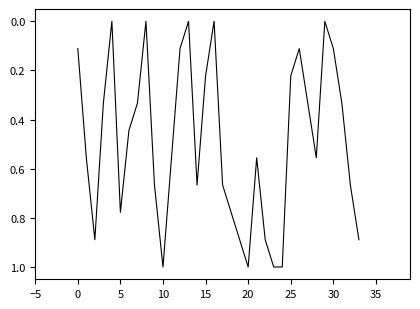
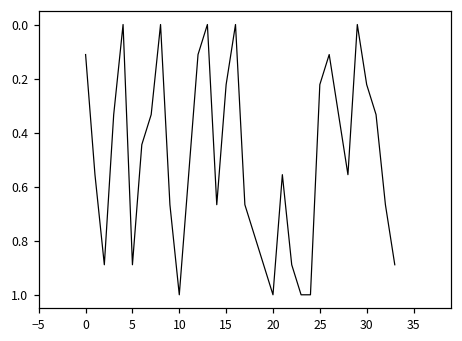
5: 0.78 -> 0.89
30: 0.11 -> 0.22
